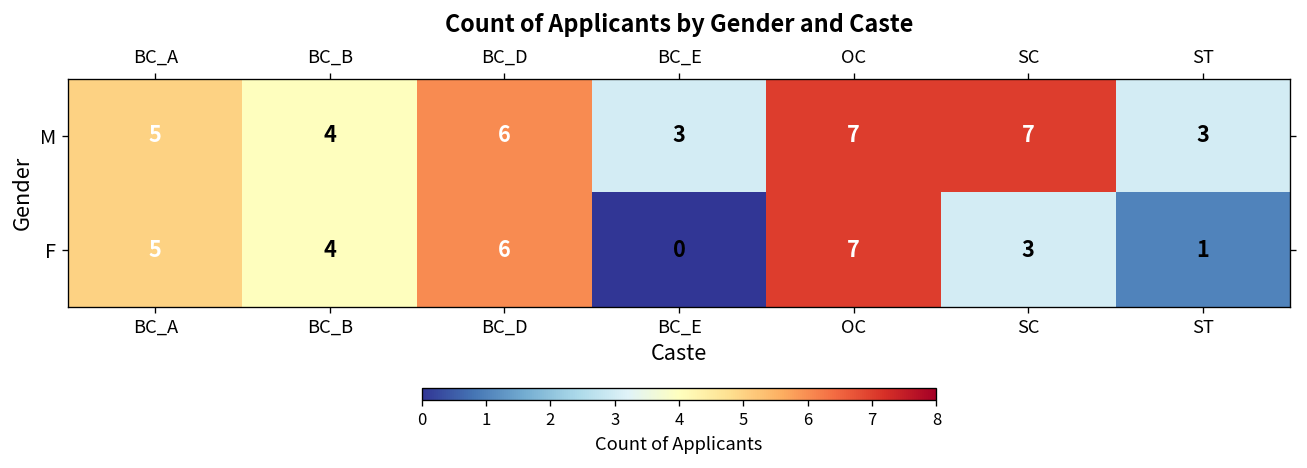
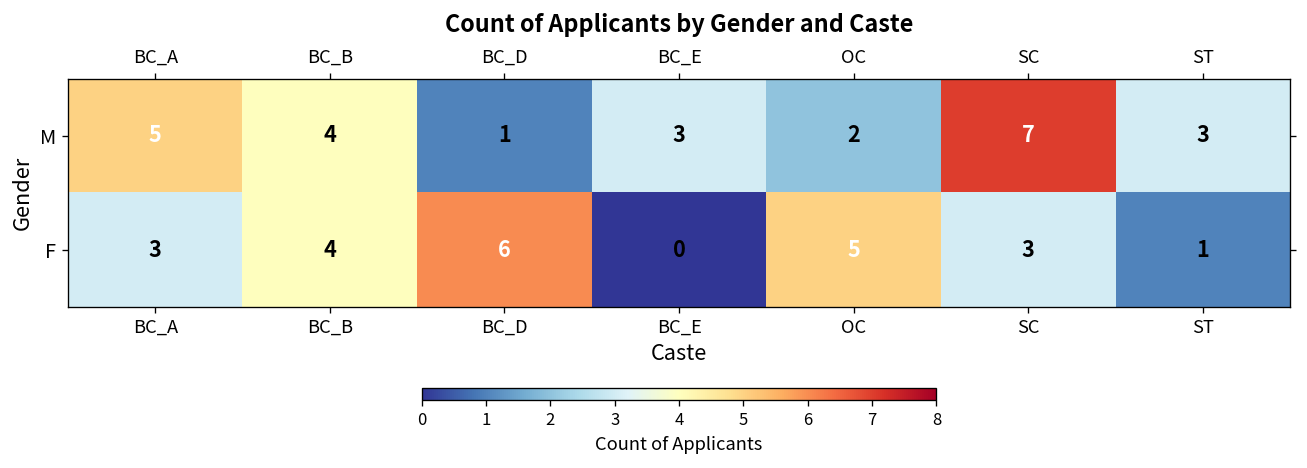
M, BC_D: 6 -> 1
M, OC: 7 -> 2
F, BC_A: 5 -> 3
F, OC: 7 -> 5
